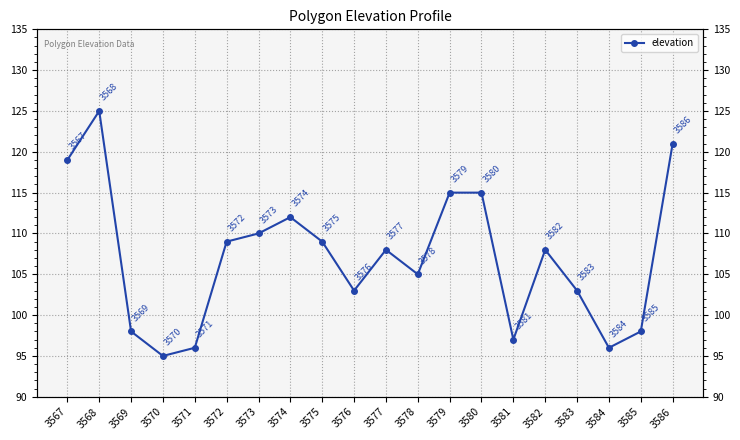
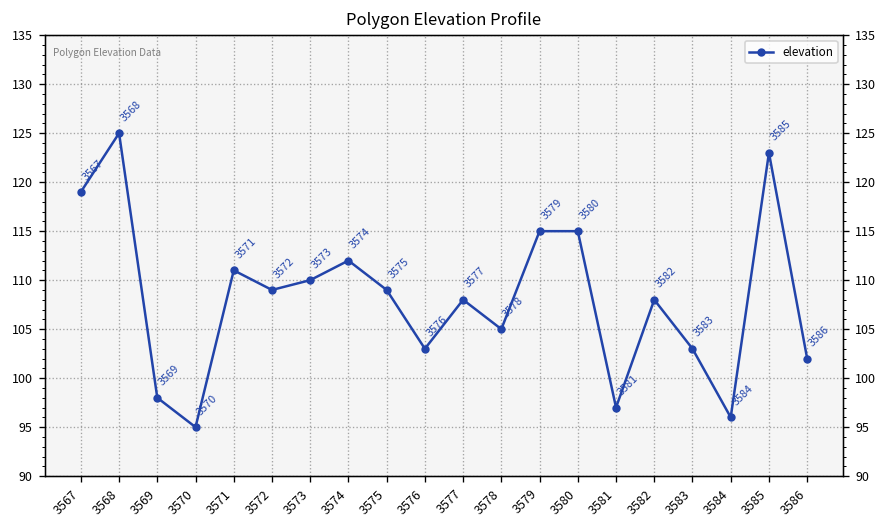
3571: 96 -> 111
3585: 98 -> 123
3586: 121 -> 102
